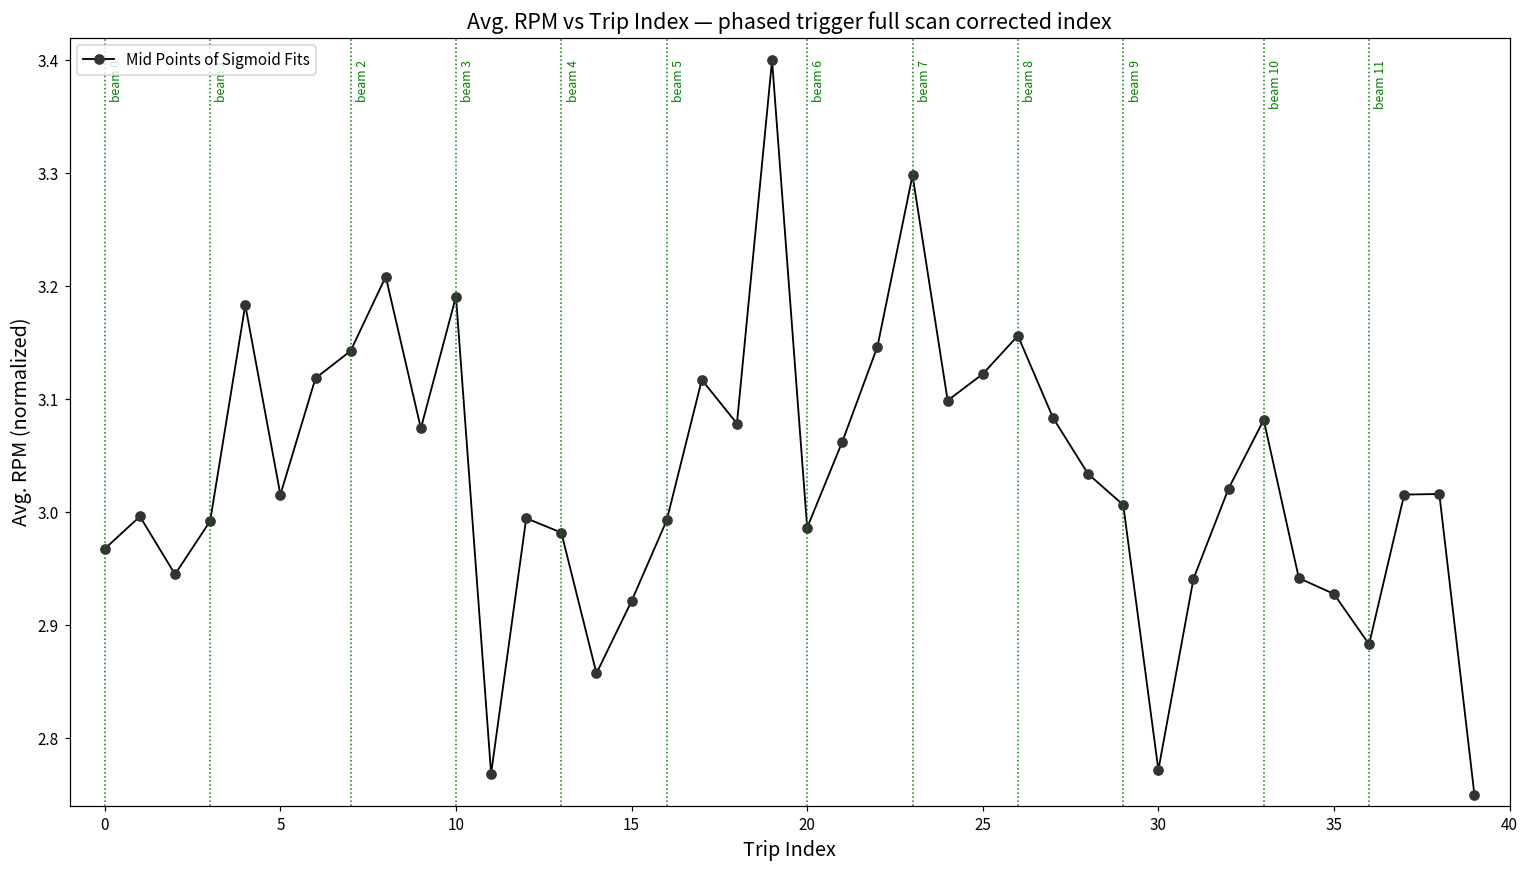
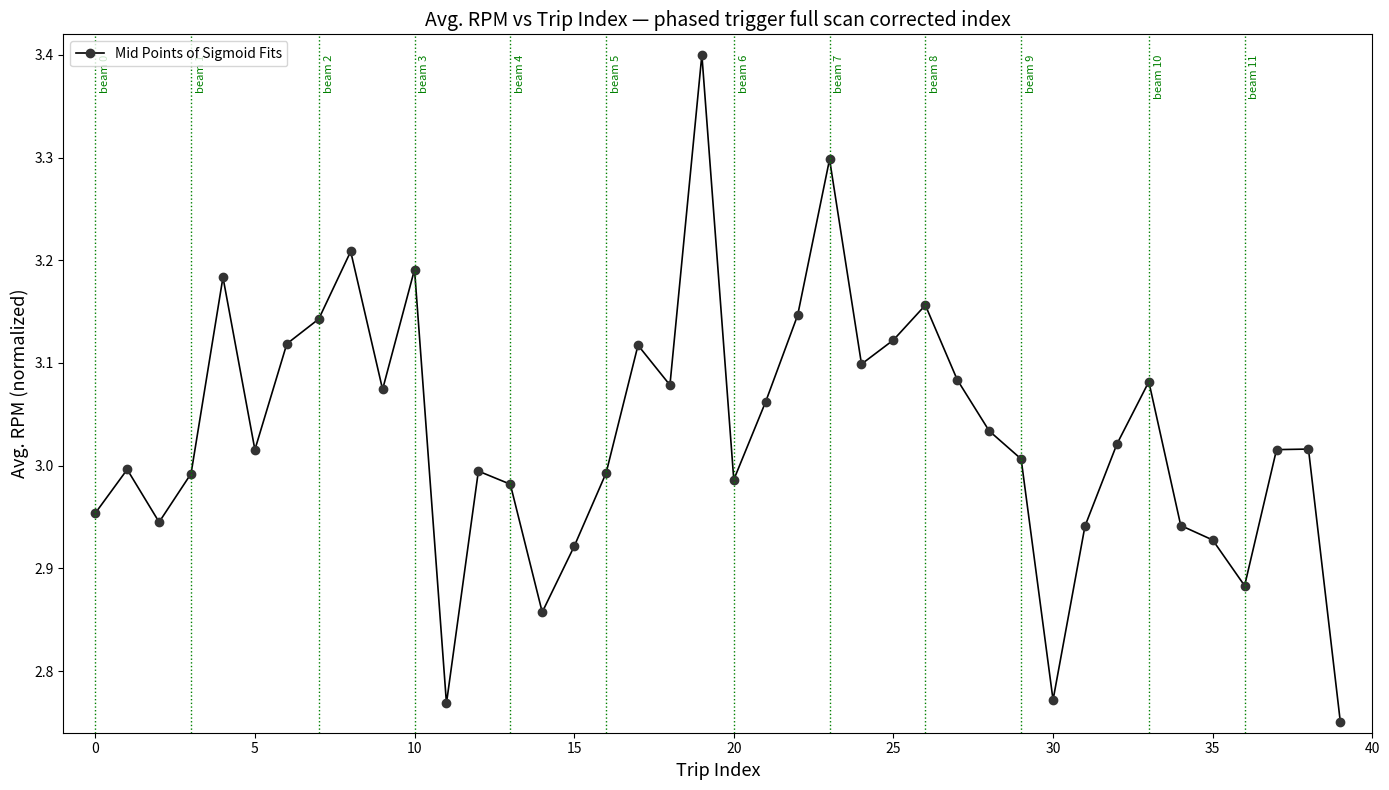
0: 2.968 -> 2.954
